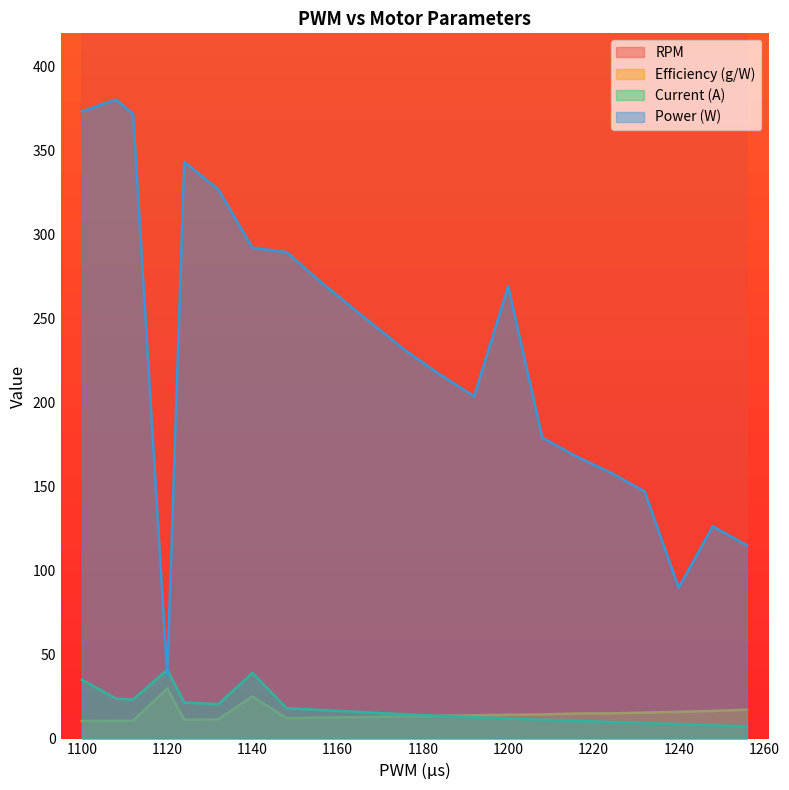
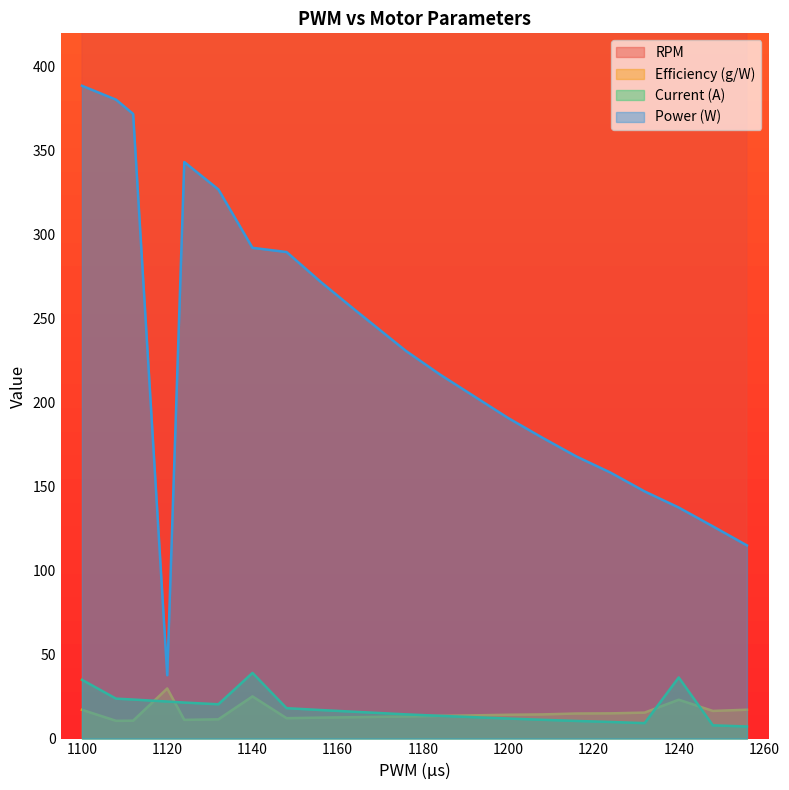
Efficiency (g/W), 1100: 10 -> 17
Power (W), 1100: 374 -> 389
Current (A), 1120: 41 -> 22
Power (W), 1200: 269 -> 191
Efficiency (g/W), 1240: 16 -> 23
Current (A), 1240: 9 -> 36
Power (W), 1240: 90 -> 138
